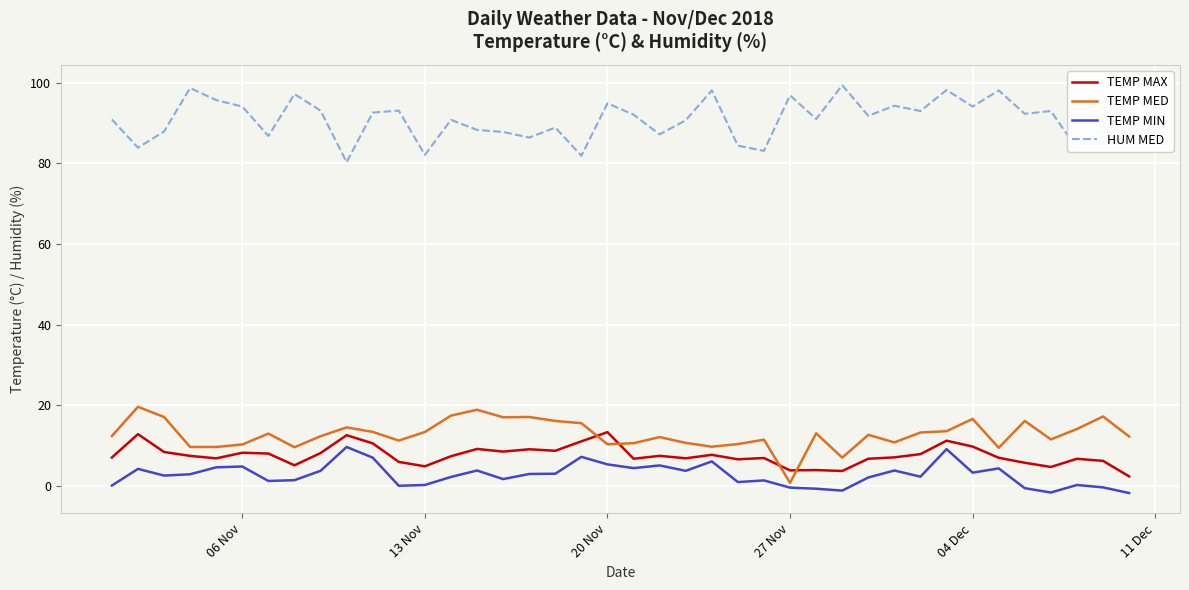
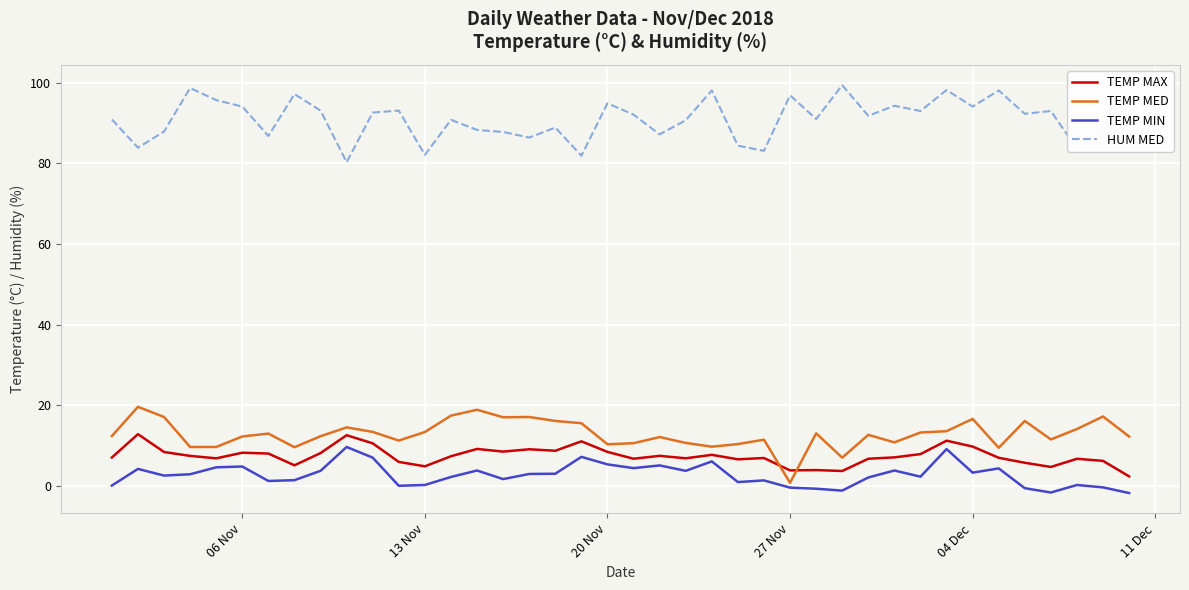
TEMP MED, 06 Nov: 10 -> 12
TEMP MAX, 20 Nov: 13 -> 8
